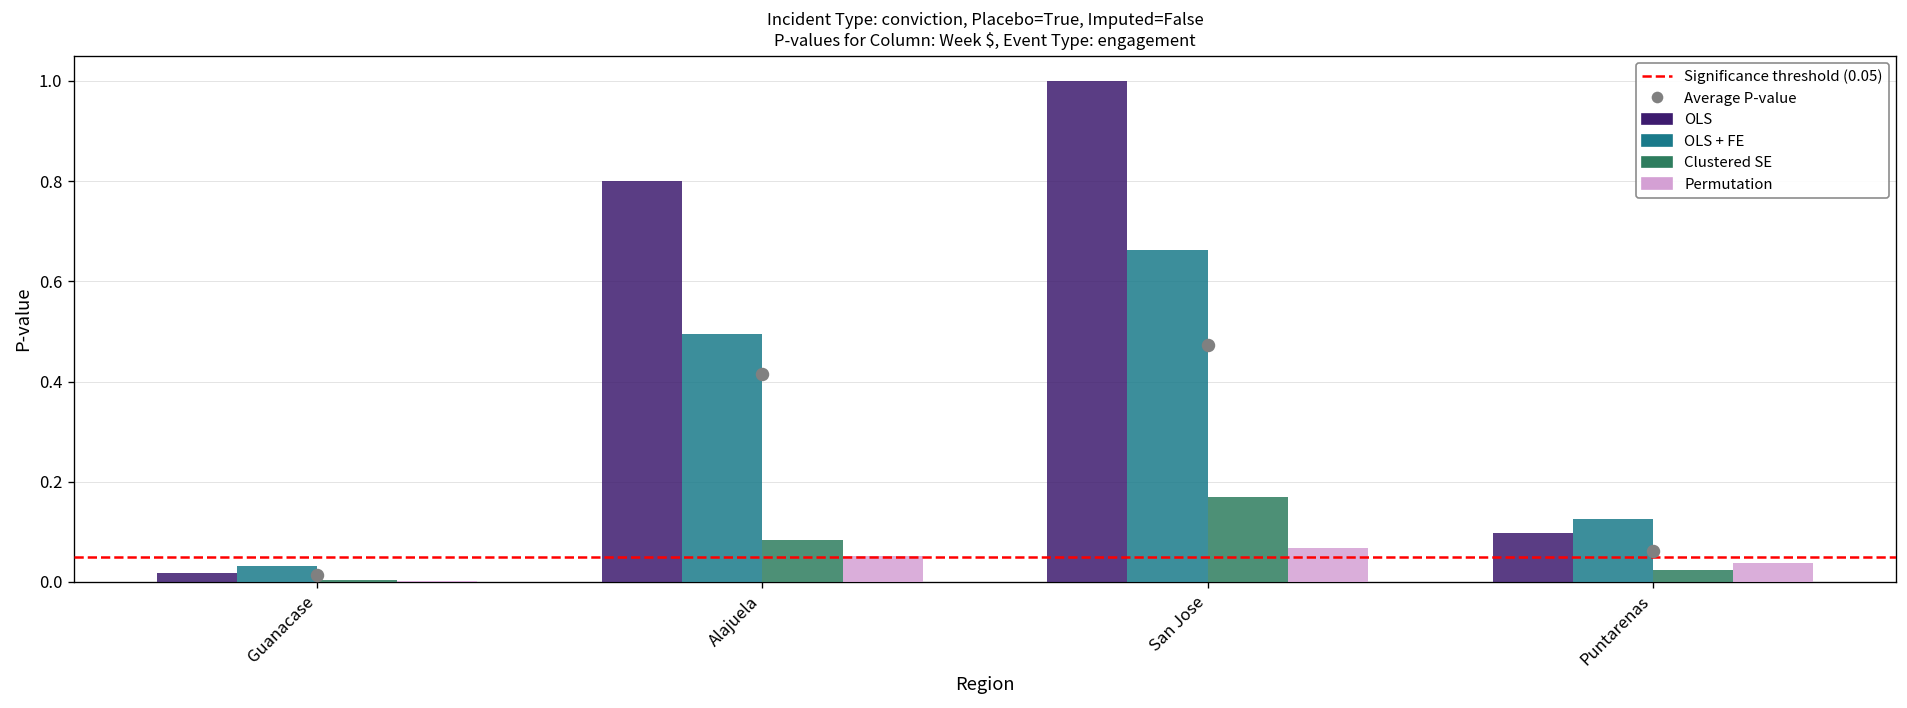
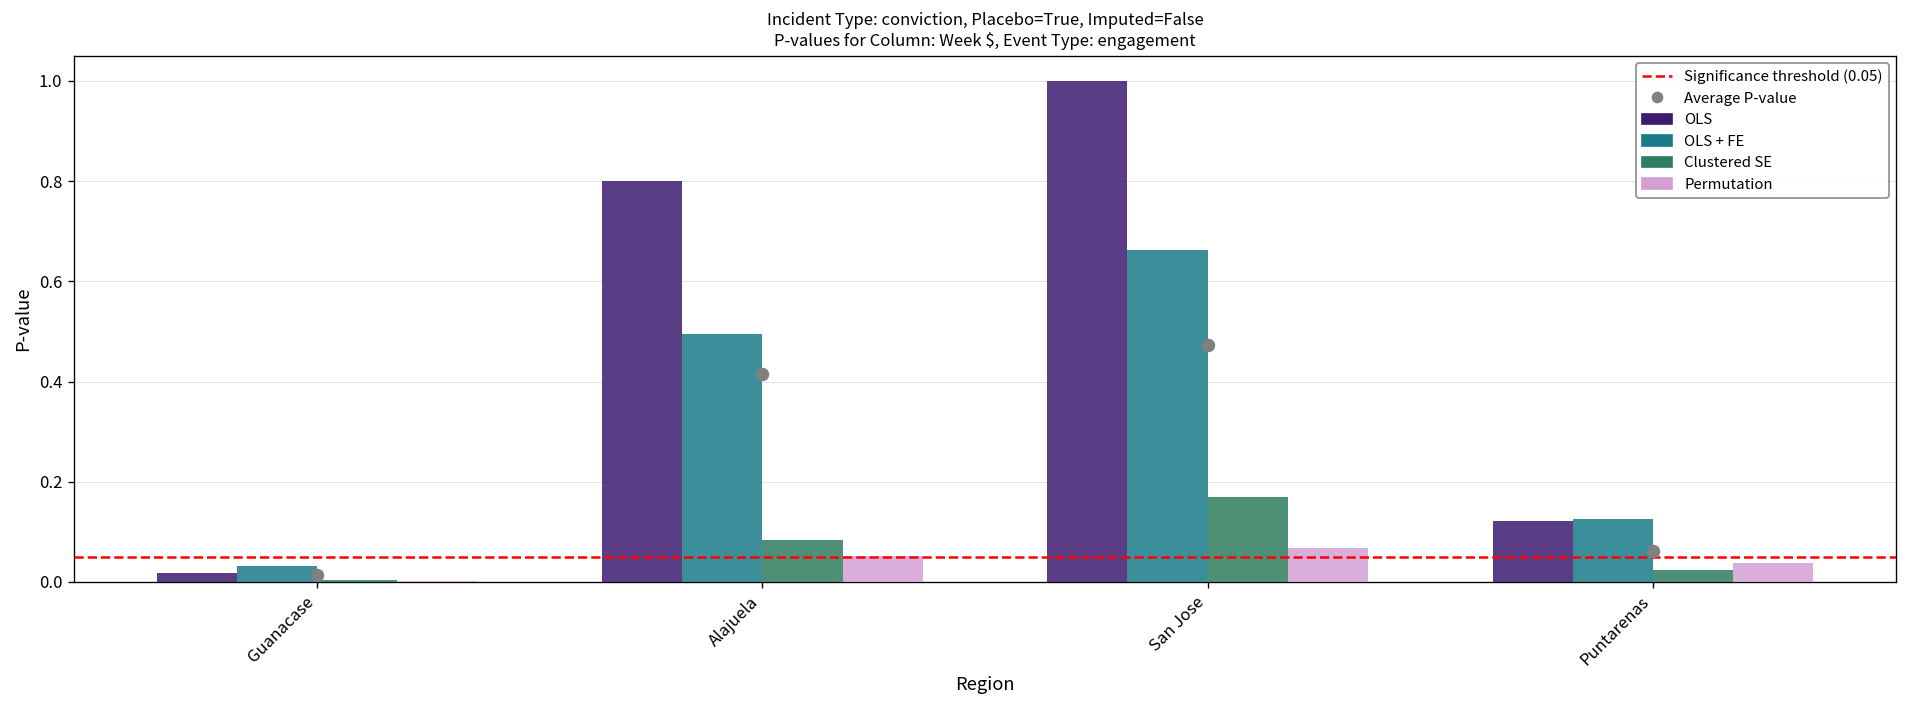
OLS, Puntarenas: 0.10 -> 0.12
